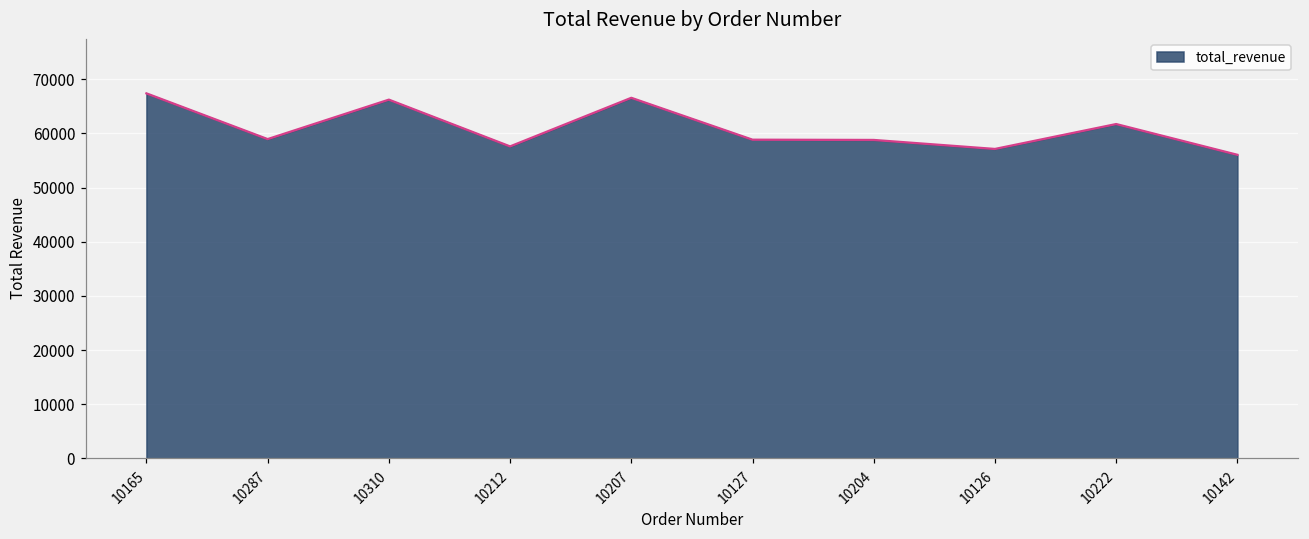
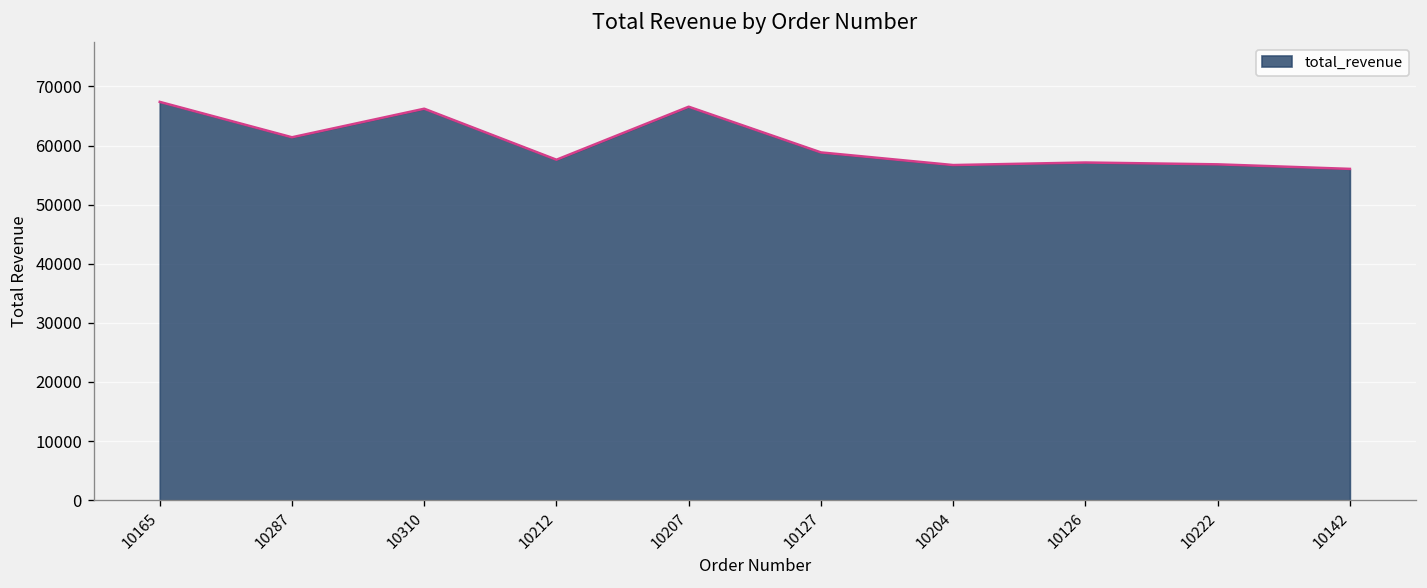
10287: 59000 -> 61000
10204: 59000 -> 57000
10222: 62000 -> 57000
